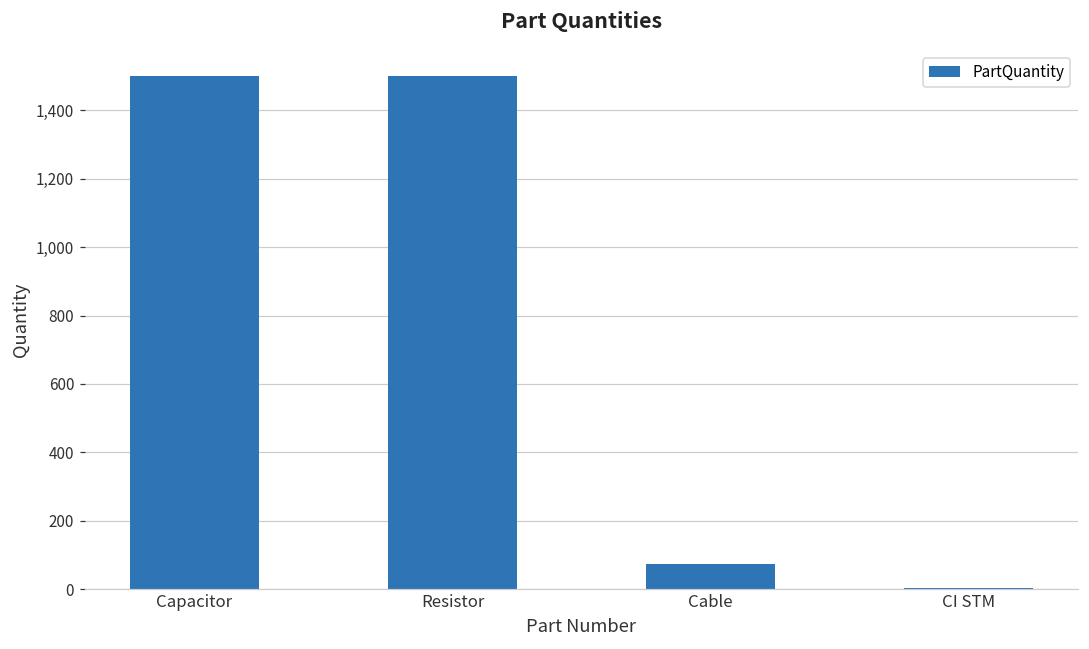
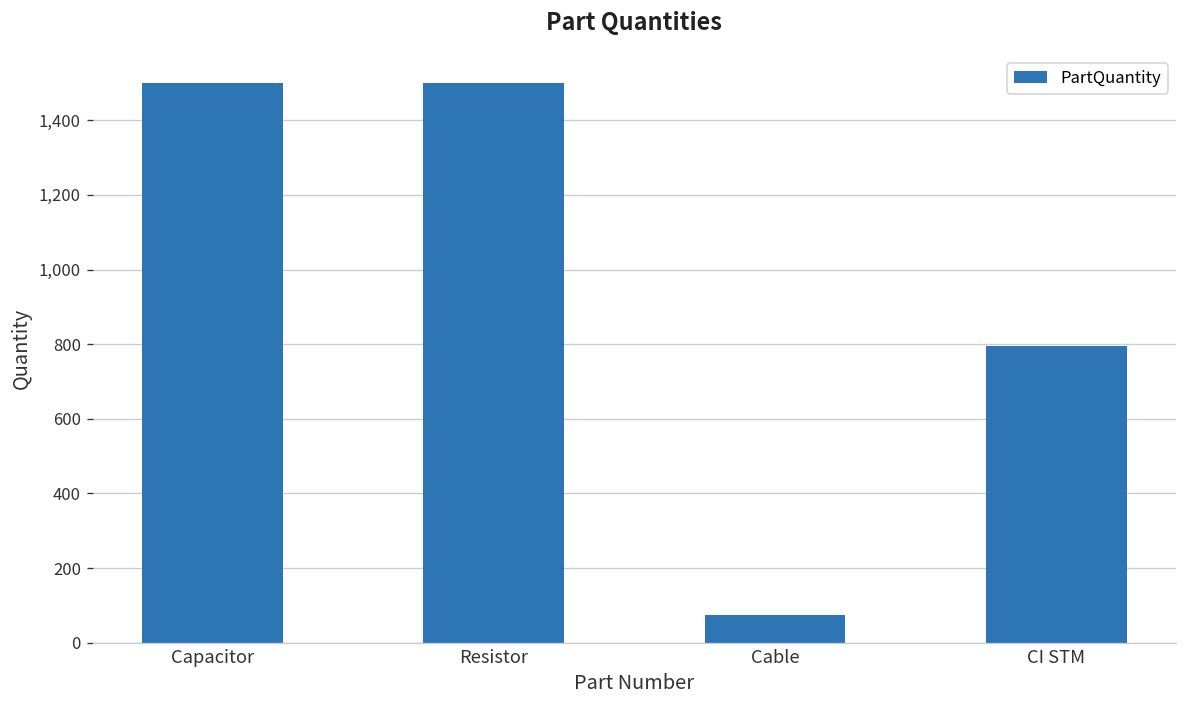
CI STM: 0 -> 800
